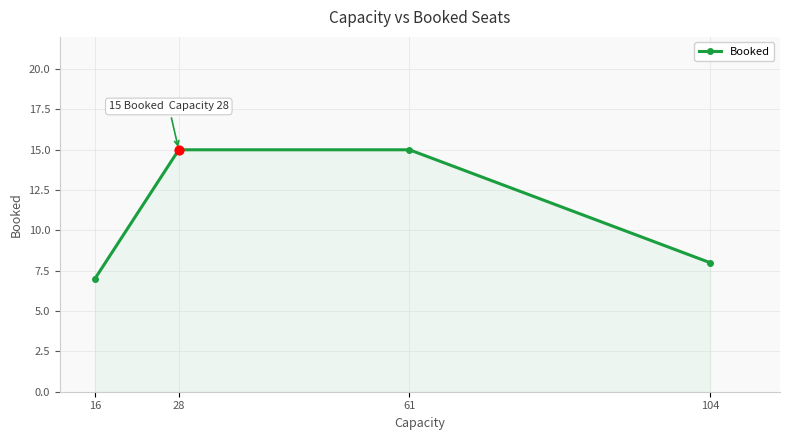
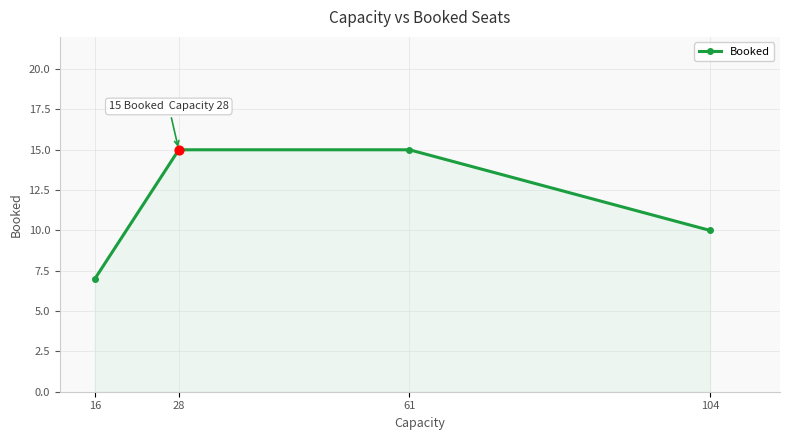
Booked, 104: 8 -> 10
